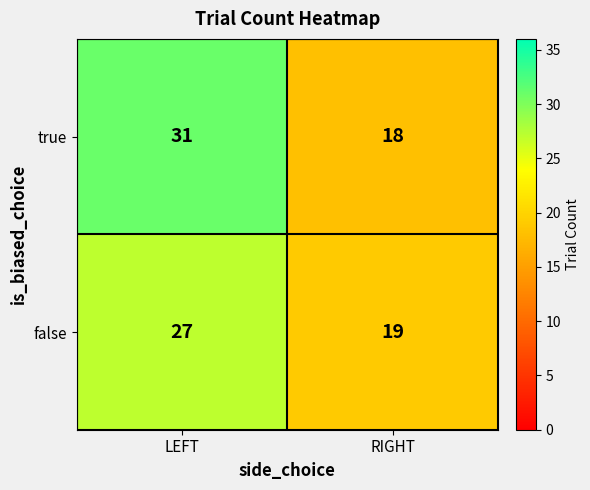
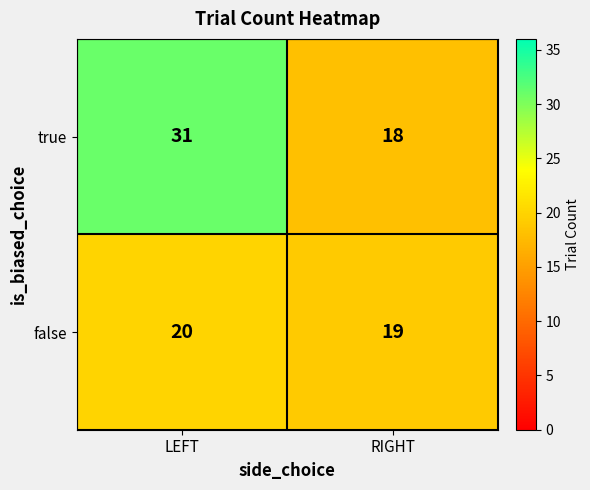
false, LEFT: 27 -> 20
